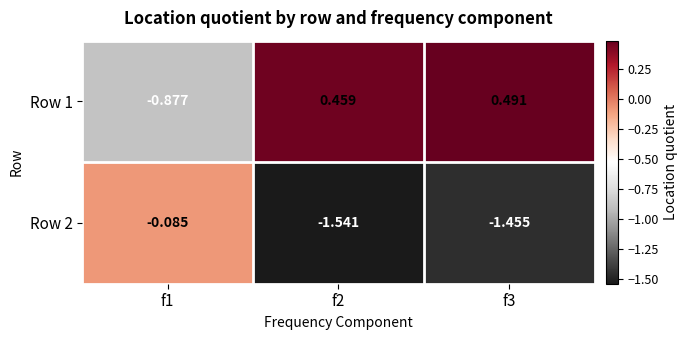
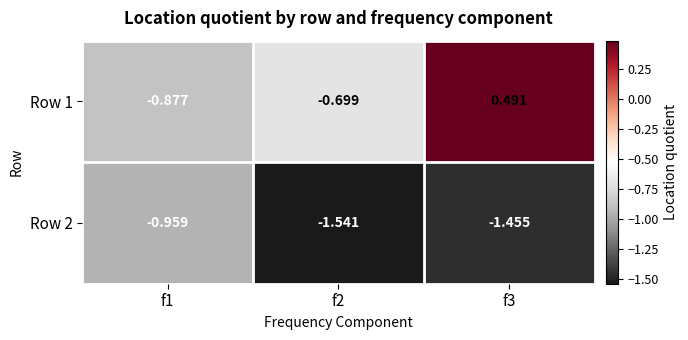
Row 1, f2: 0.459 -> -0.699
Row 2, f1: -0.085 -> -0.959
